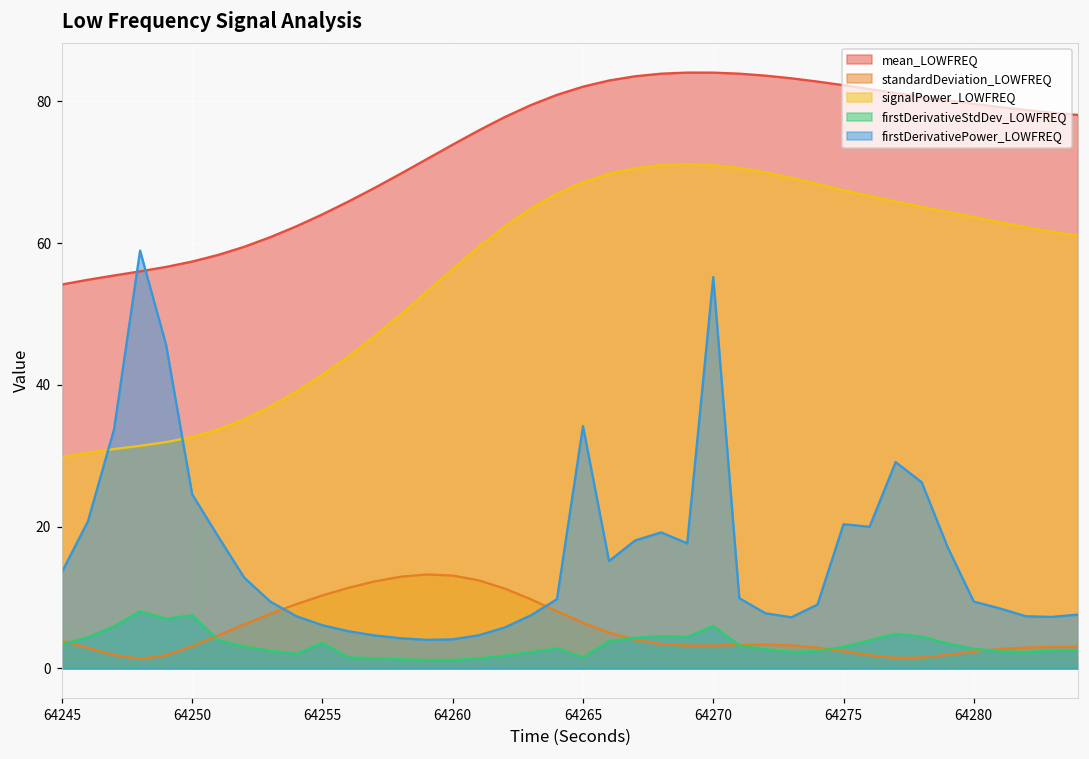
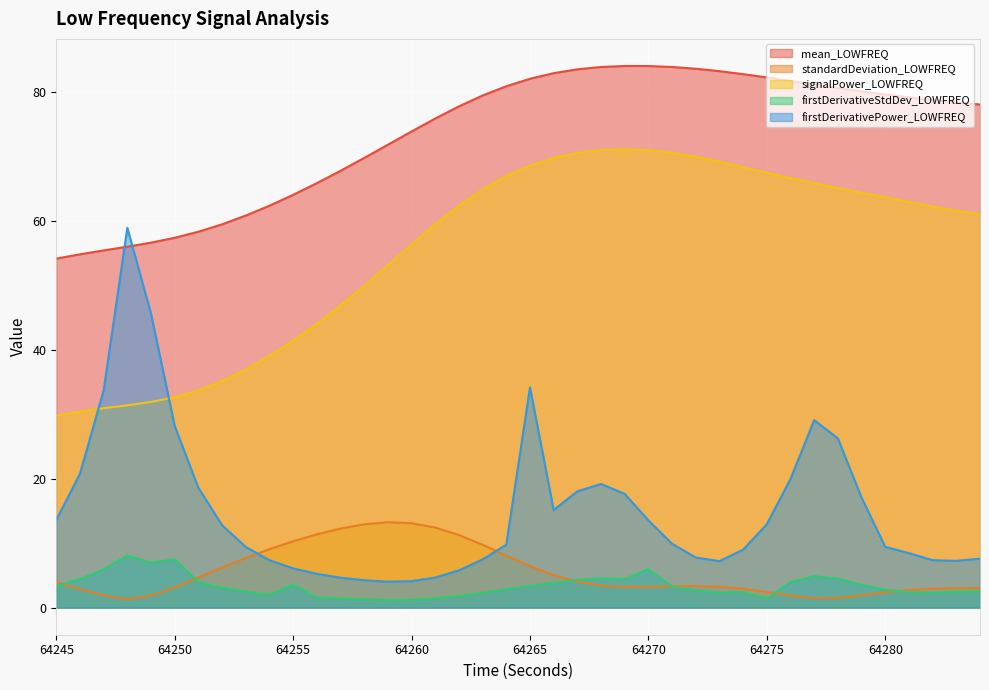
firstDerivativePower_LOWFREQ, 64250: 25 -> 28
firstDerivativeStdDev_LOWFREQ, 64265: 2 -> 3
firstDerivativePower_LOWFREQ, 64270: 55 -> 14
firstDerivativeStdDev_LOWFREQ, 64275: 3 -> 1
firstDerivativePower_LOWFREQ, 64275: 20 -> 13
